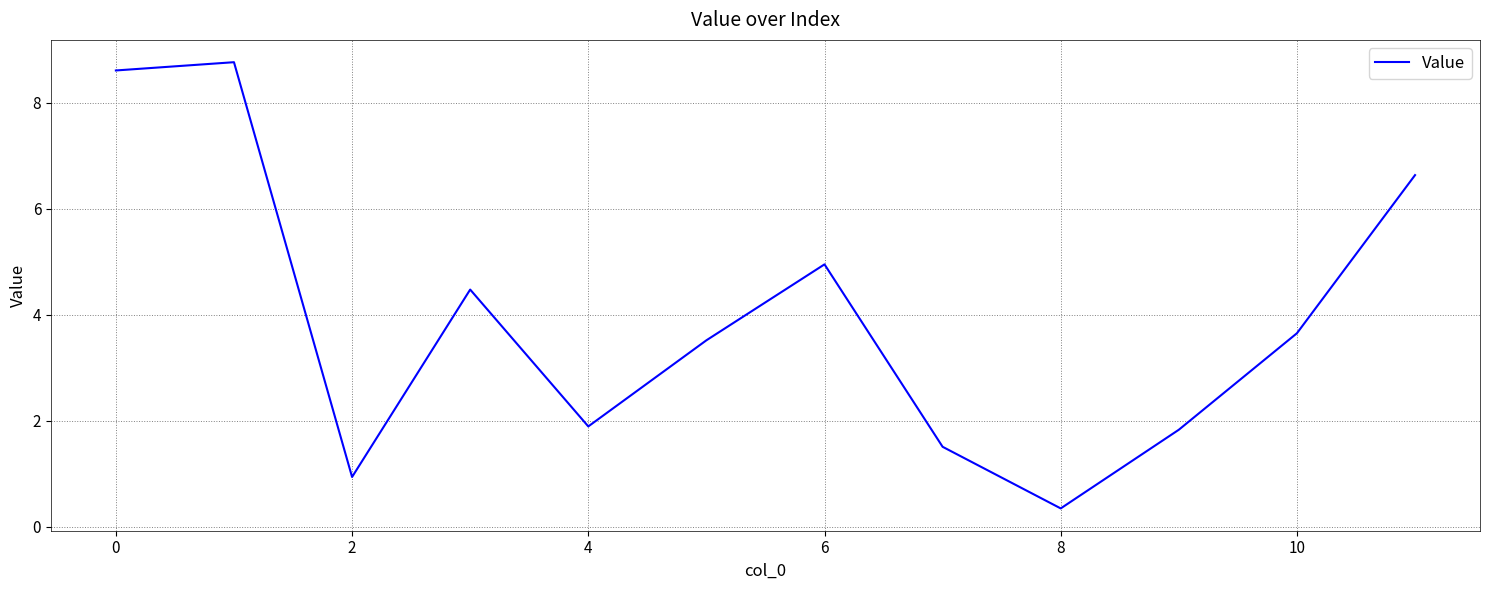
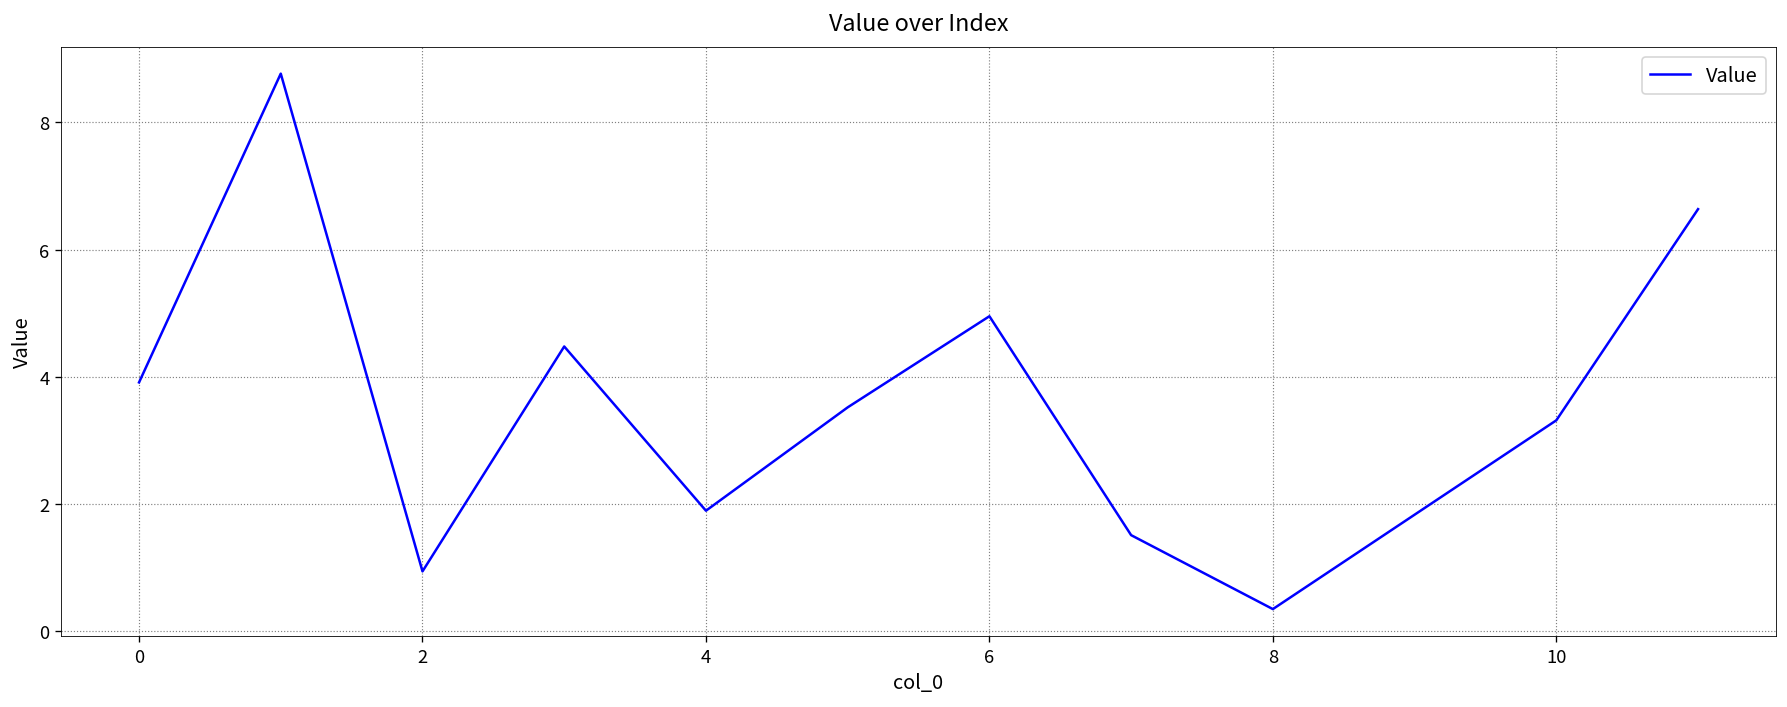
0: 8.6 -> 3.9
10: 3.7 -> 3.3
